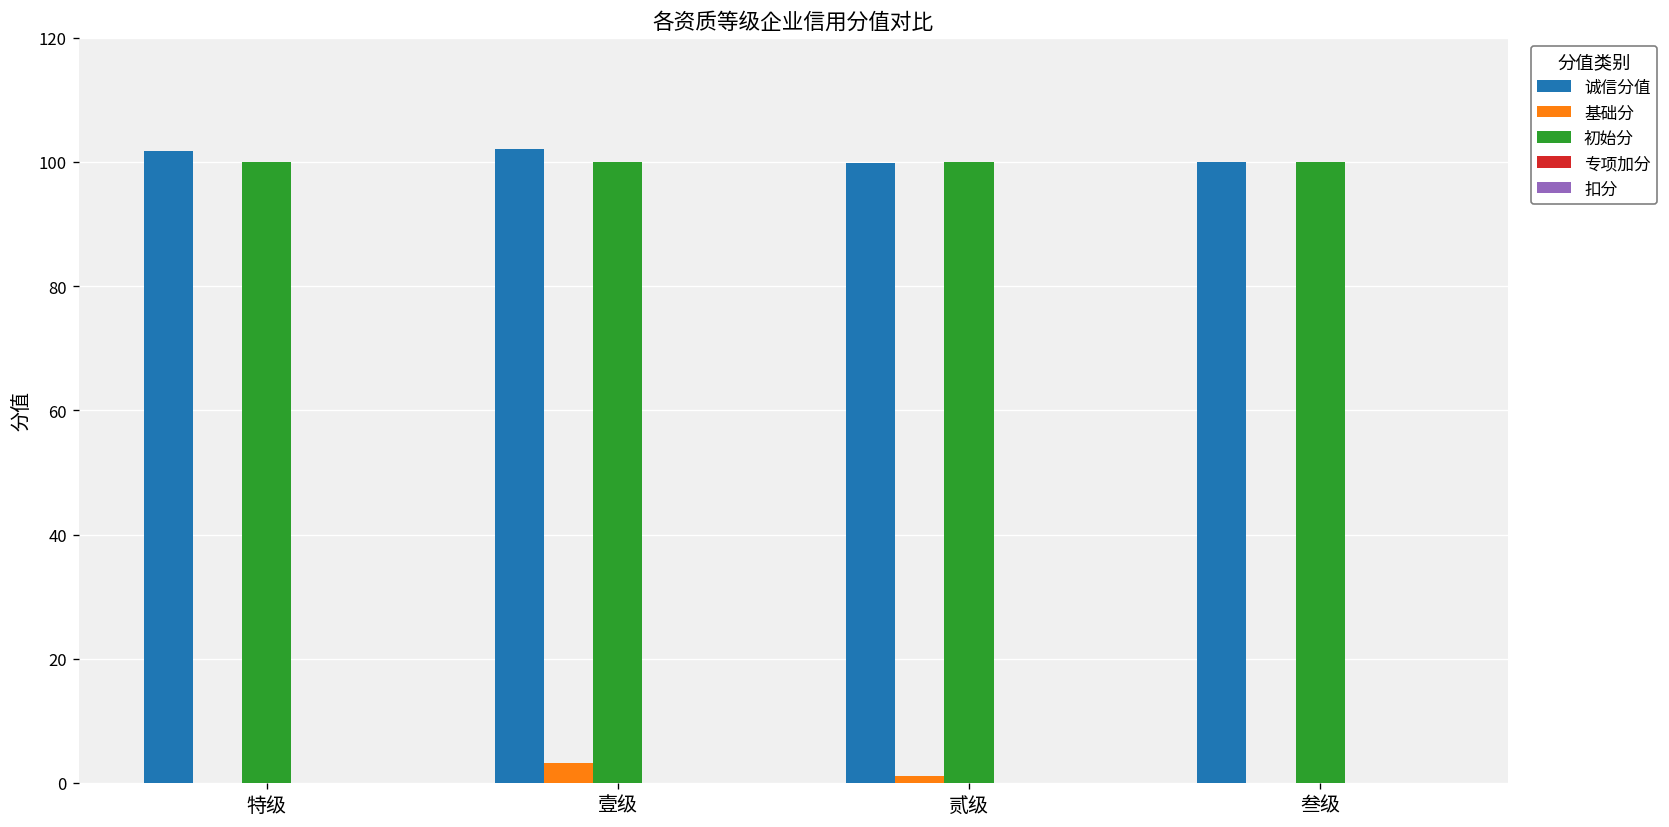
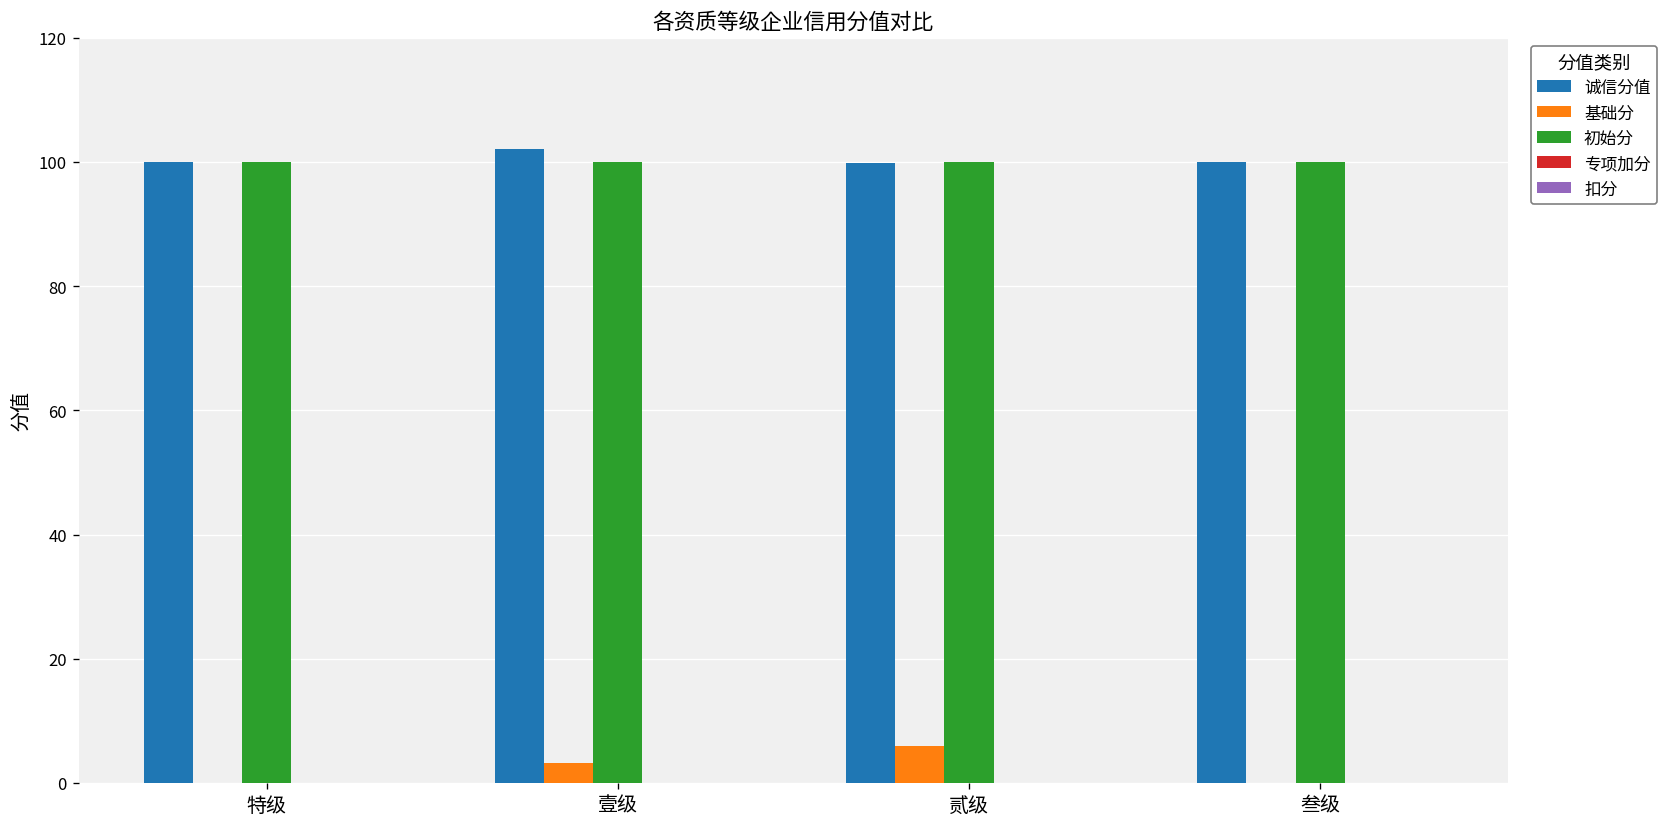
诚信分值, 特级: 102 -> 100
基础分, 贰级: 1 -> 6
